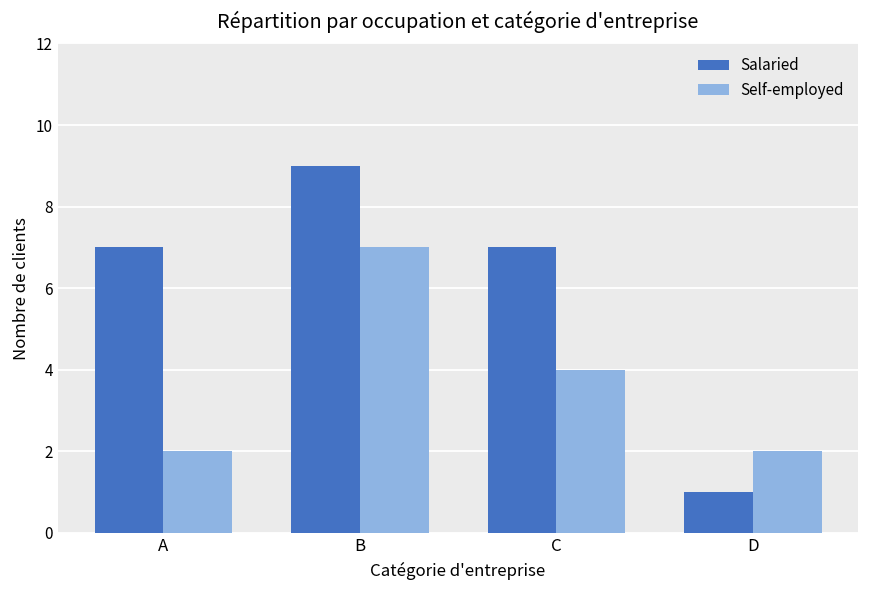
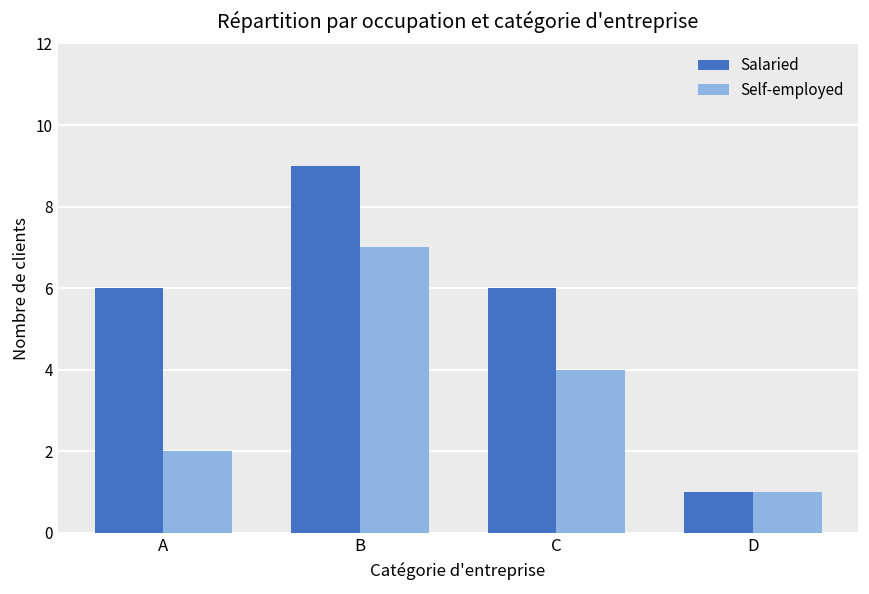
Salaried, A: 7 -> 6
Salaried, C: 7 -> 6
Self-employed, D: 2 -> 1
